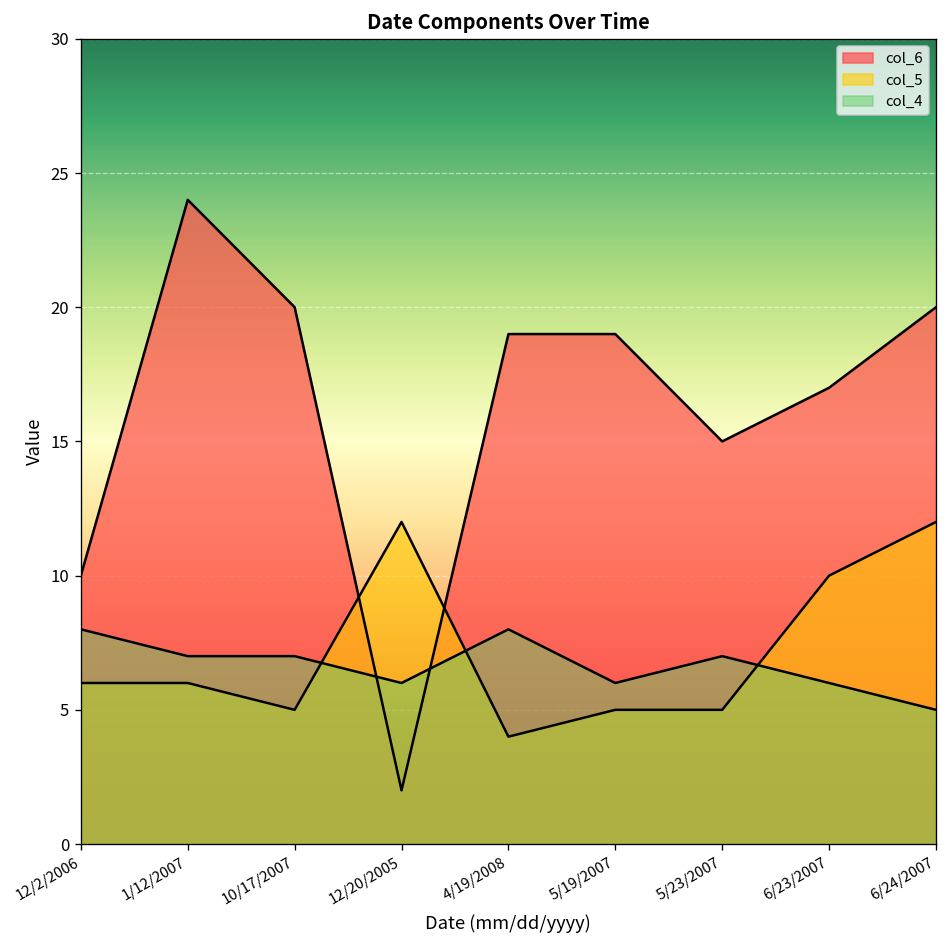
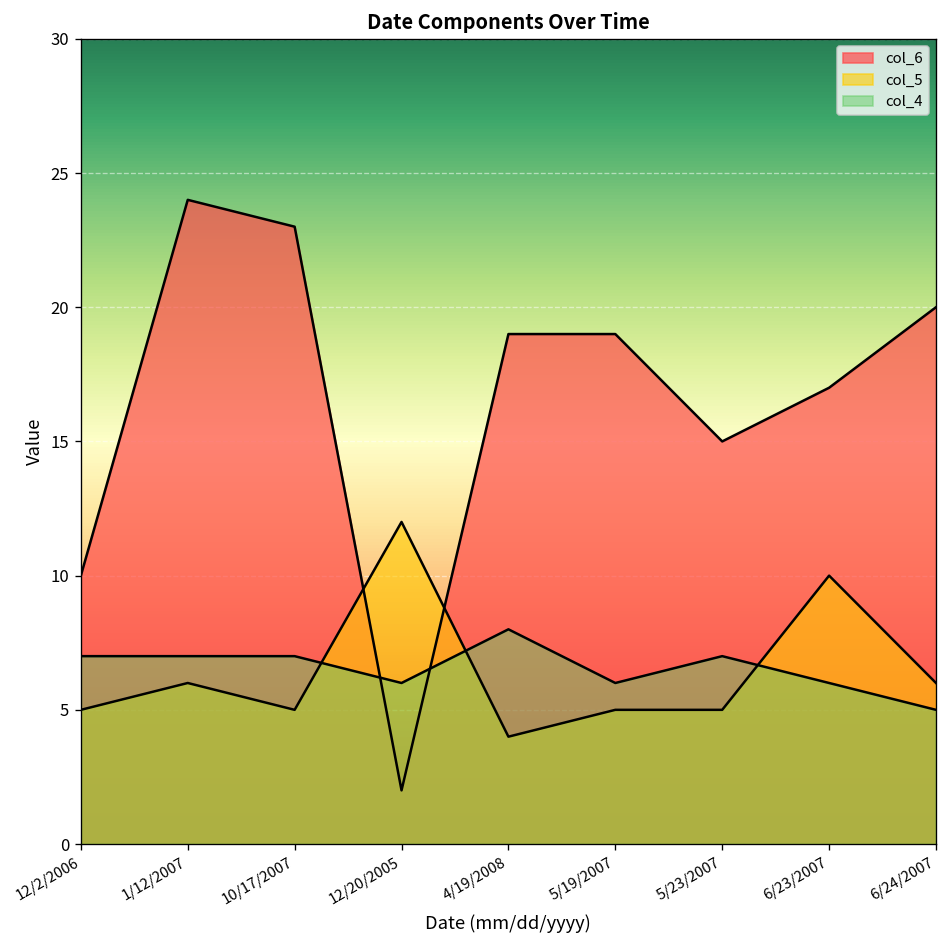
col_5, 12/2/2006: 6 -> 5
col_4, 12/2/2006: 8.0 -> 7.0
col_6, 10/17/2007: 20 -> 23
col_5, 6/24/2007: 12 -> 6
